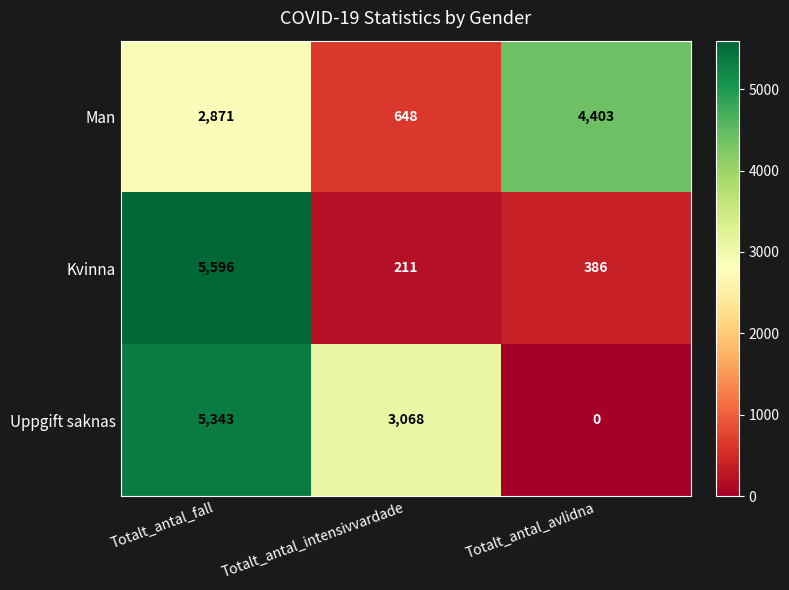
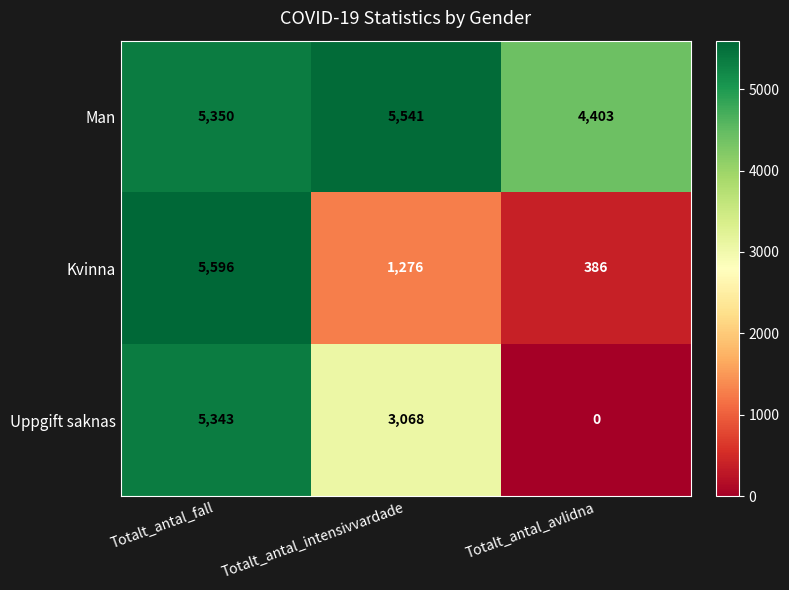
Man, Totalt_antal_fall: 2,871 -> 5,350
Man, Totalt_antal_intensivvardade: 648 -> 5,541
Kvinna, Totalt_antal_intensivvardade: 211 -> 1,276
